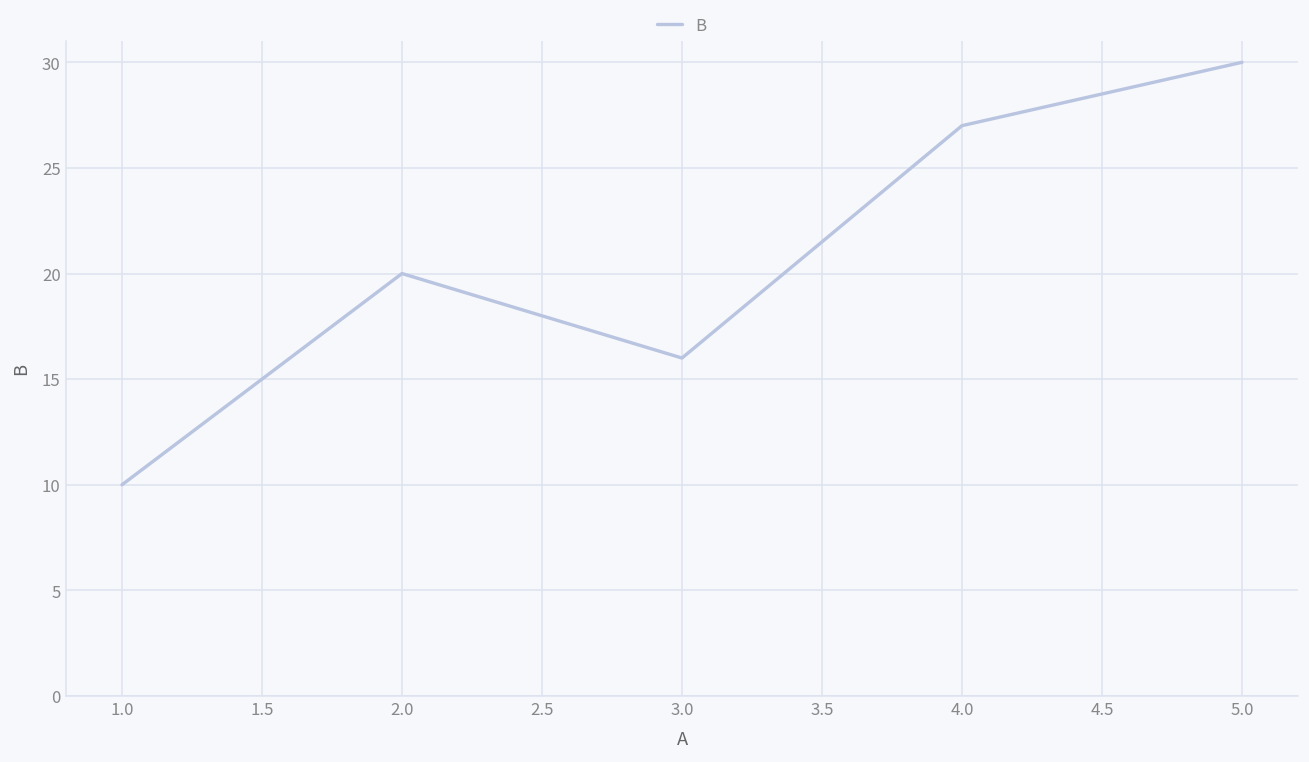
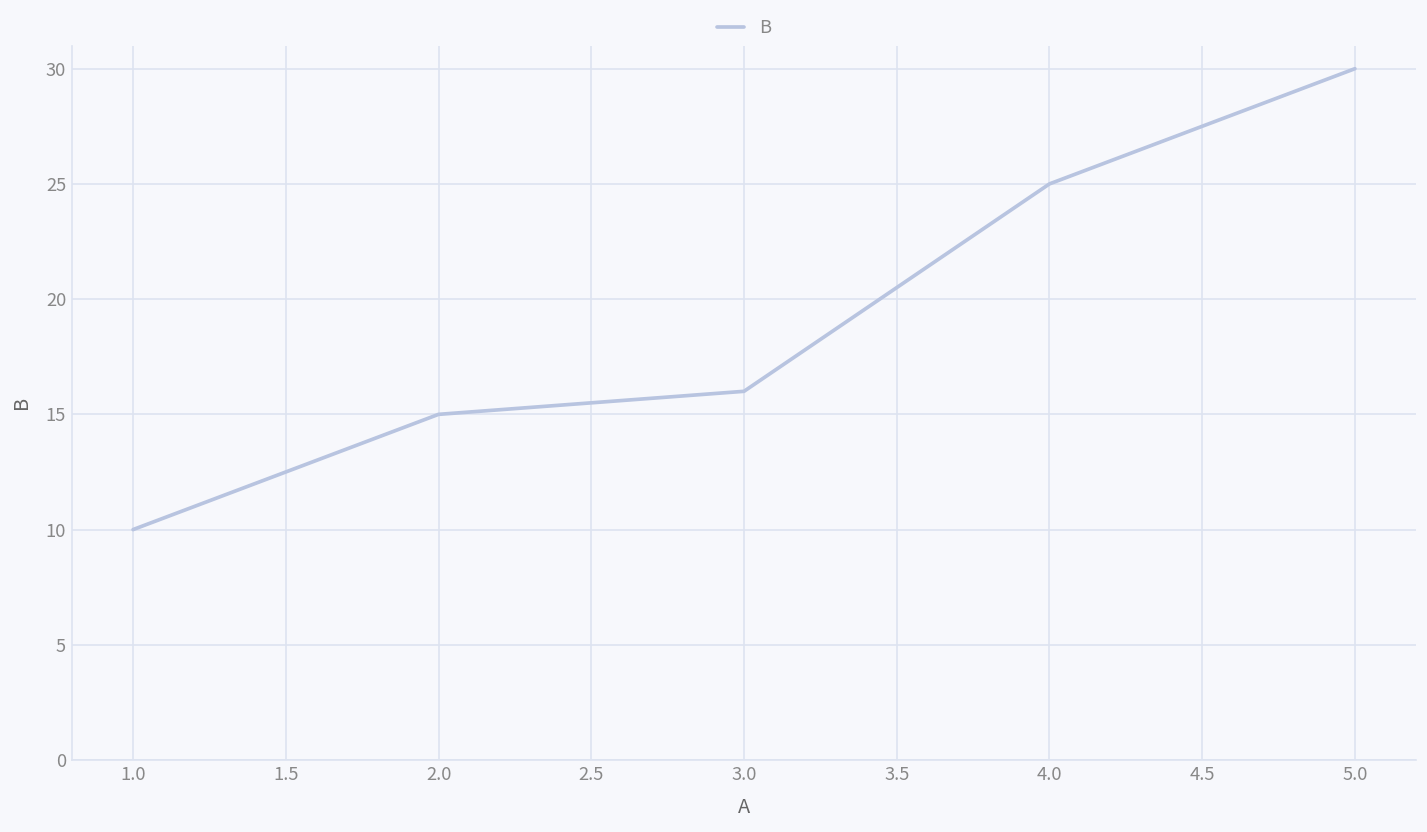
2.0: 20 -> 15
4.0: 27 -> 25
